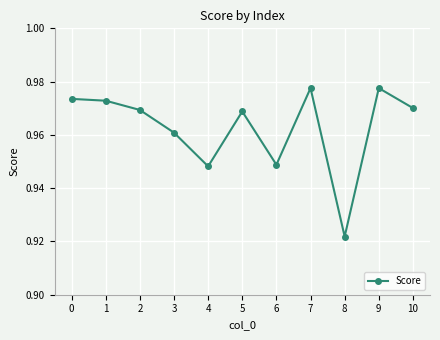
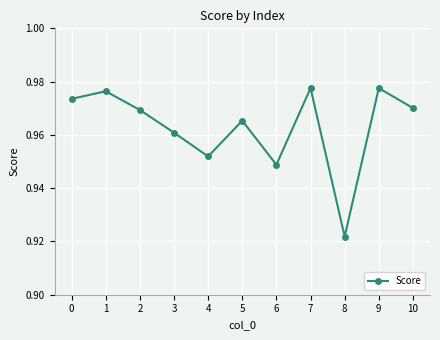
1: 0.973 -> 0.976
4: 0.948 -> 0.952
5: 0.969 -> 0.965
